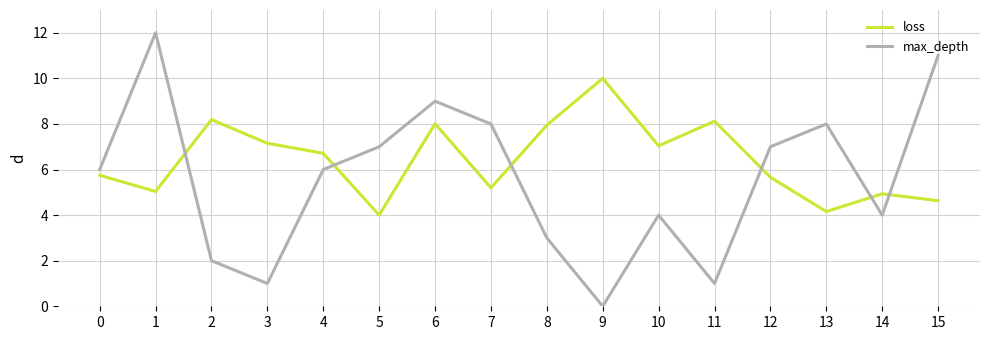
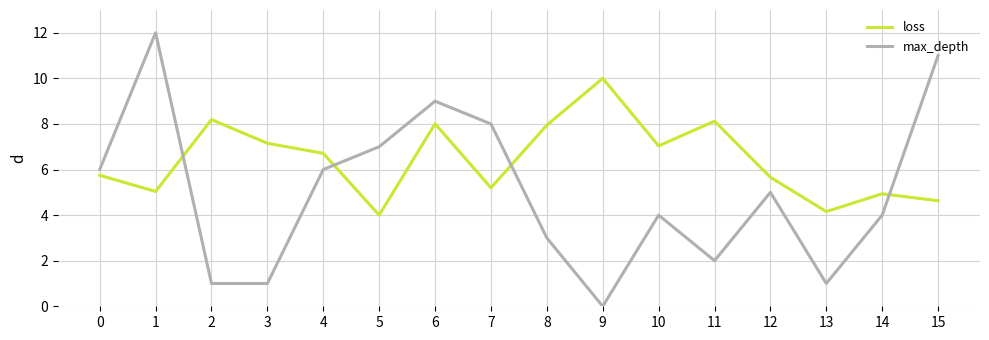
max_depth, 2: 2 -> 1
max_depth, 11: 1 -> 2
max_depth, 12: 7 -> 5
max_depth, 13: 8 -> 1
